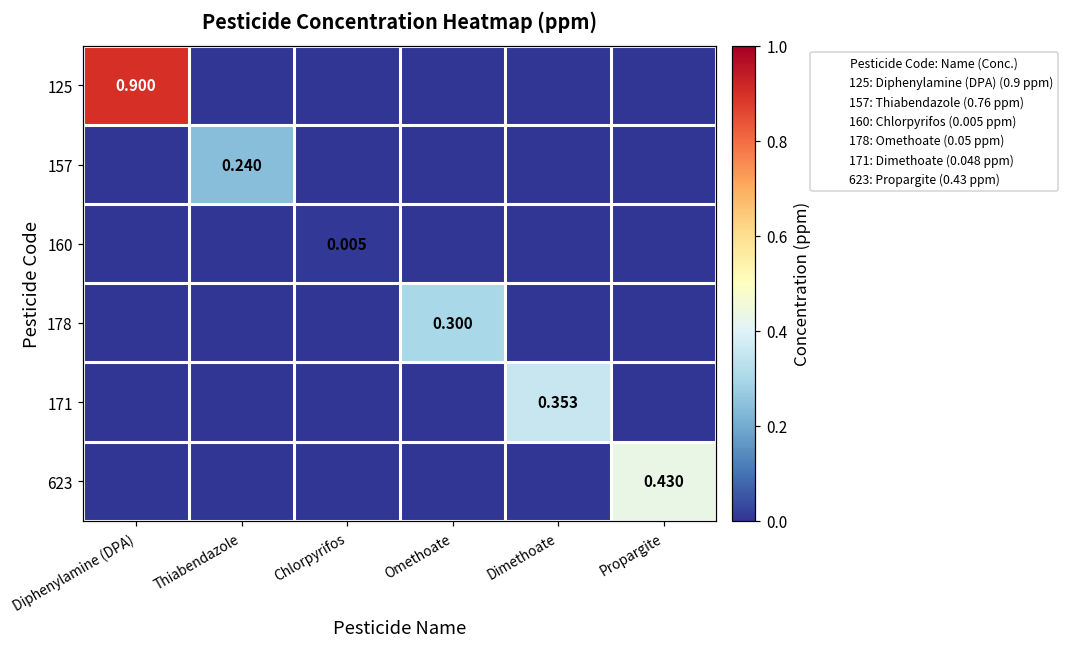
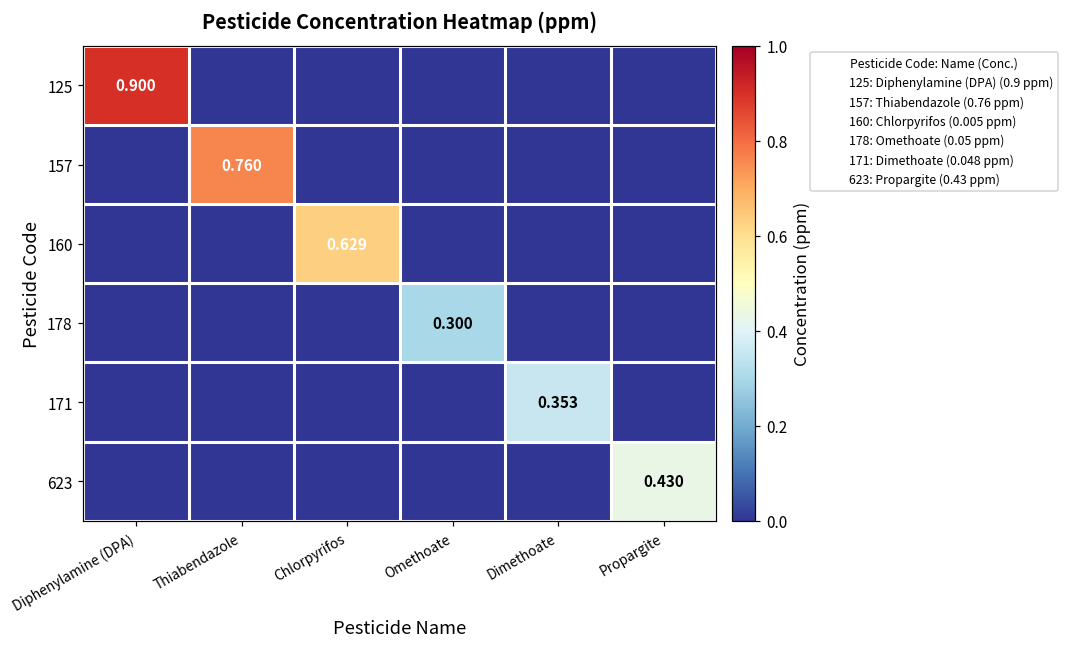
157, Thiabendazole: 0.240 -> 0.760
160, Chlorpyrifos: 0.005 -> 0.629
